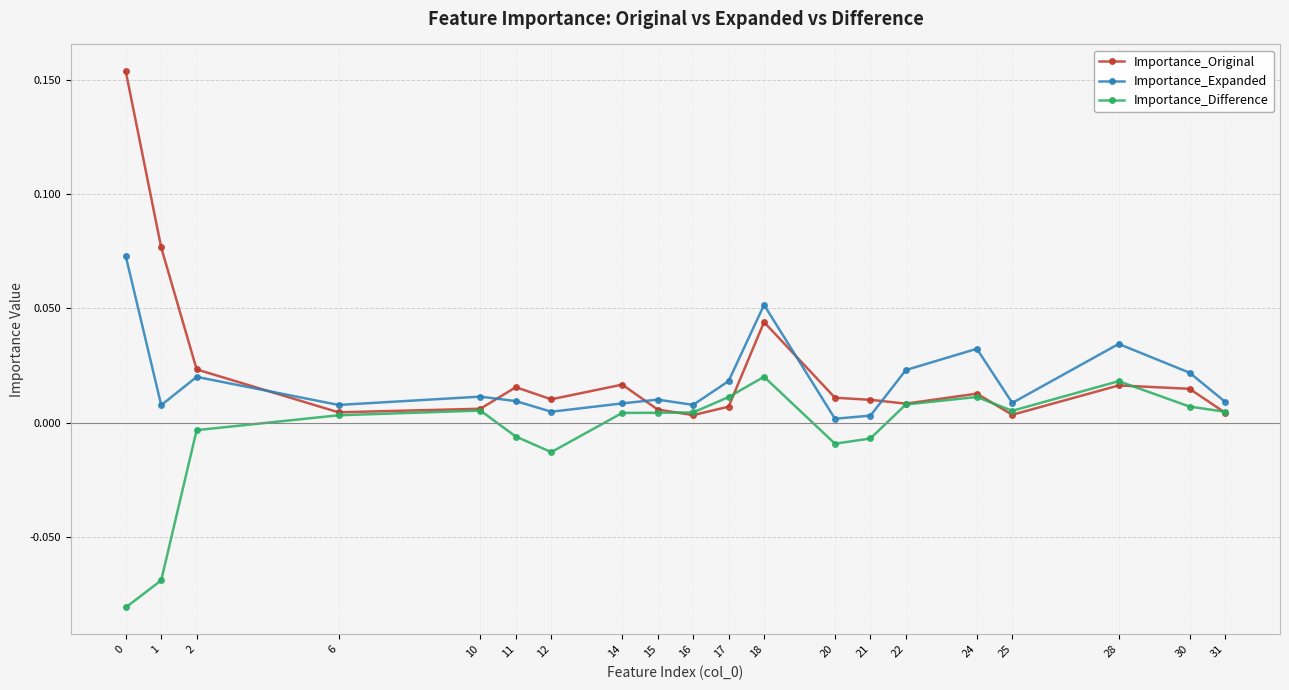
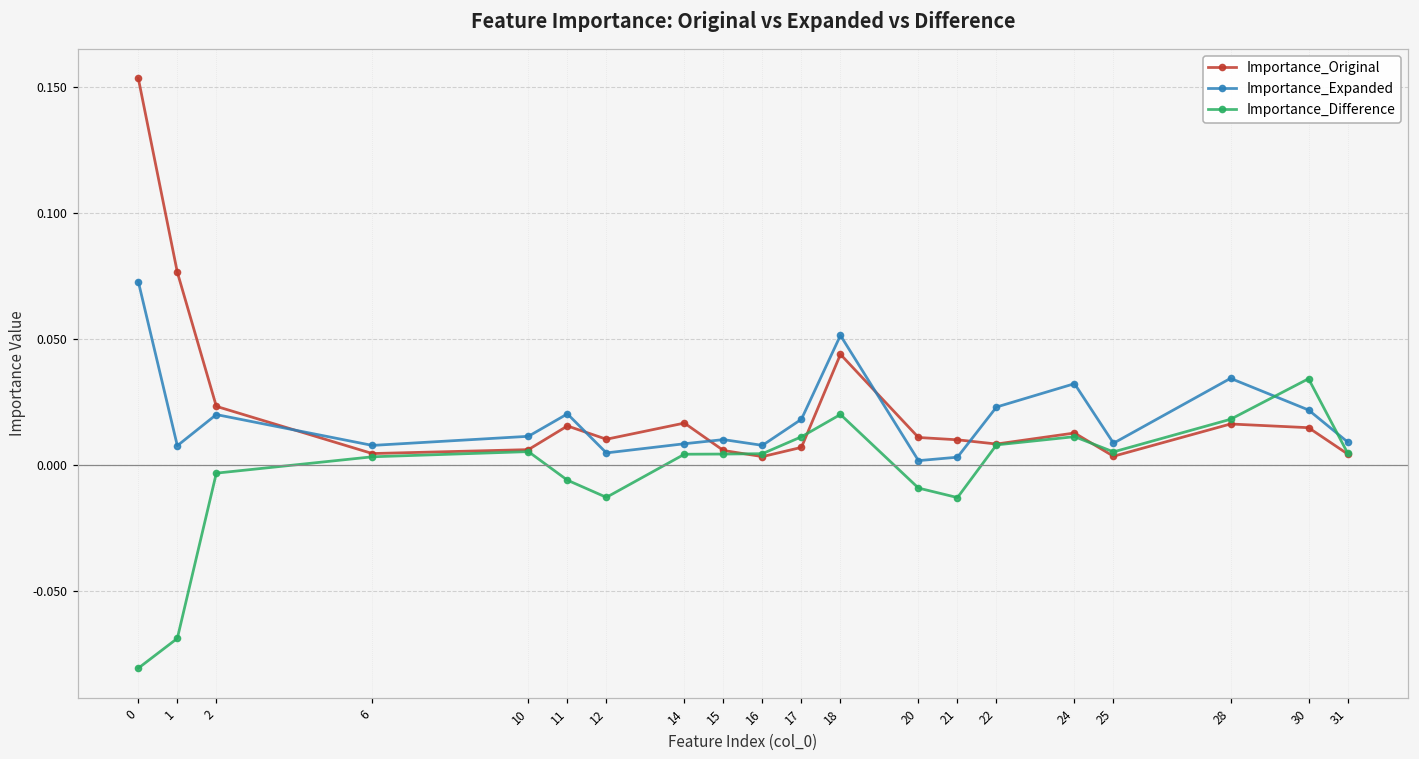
Importance_Expanded, 11: 0.009 -> 0.020
Importance_Difference, 21: -0.007 -> -0.013
Importance_Difference, 30: 0.007 -> 0.034
